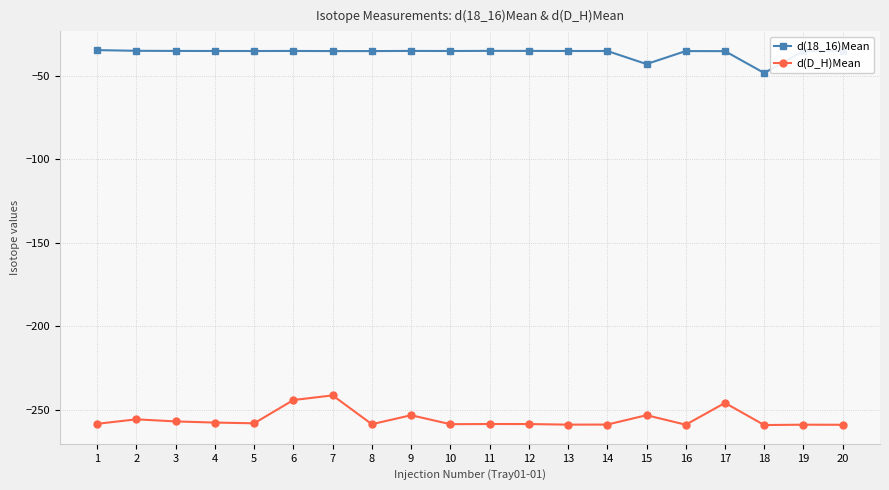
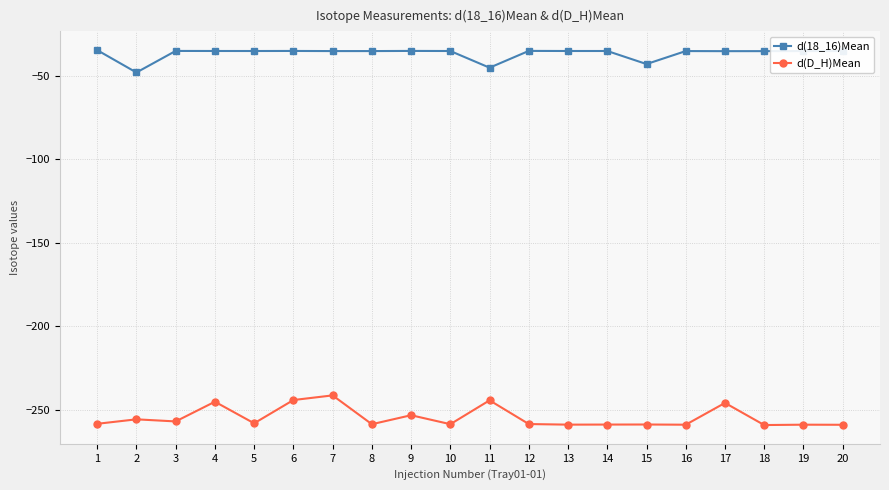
d(18_16)Mean, 2: -35 -> -48
d(D_H)Mean, 4: -258 -> -245
d(18_16)Mean, 11: -35 -> -45
d(D_H)Mean, 11: -259 -> -244
d(D_H)Mean, 15: -253 -> -259
d(18_16)Mean, 18: -48 -> -35
